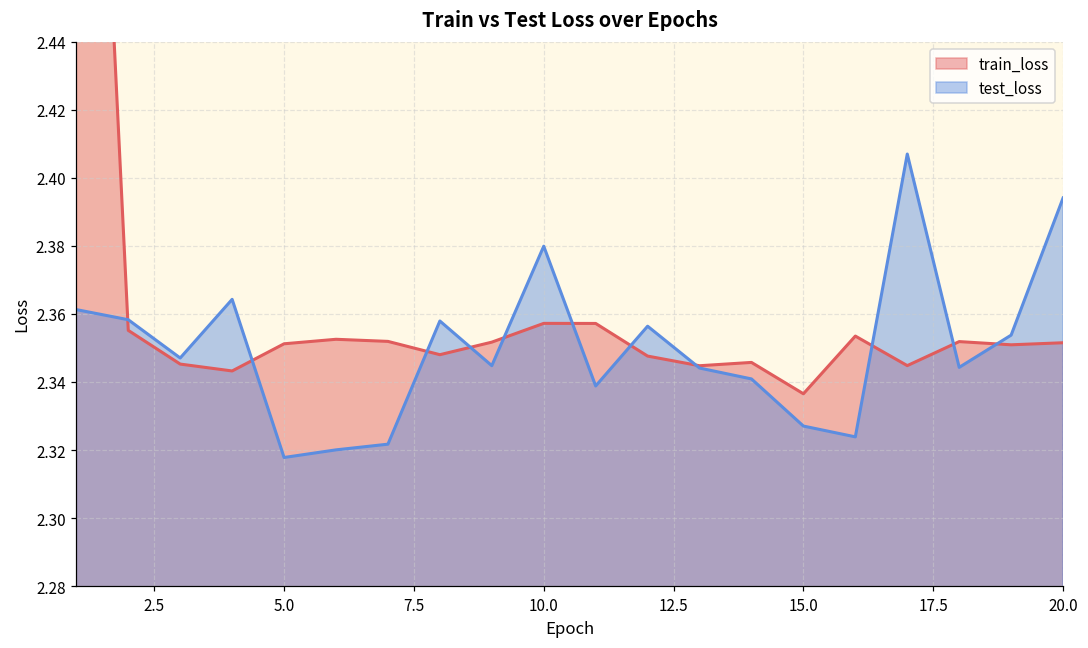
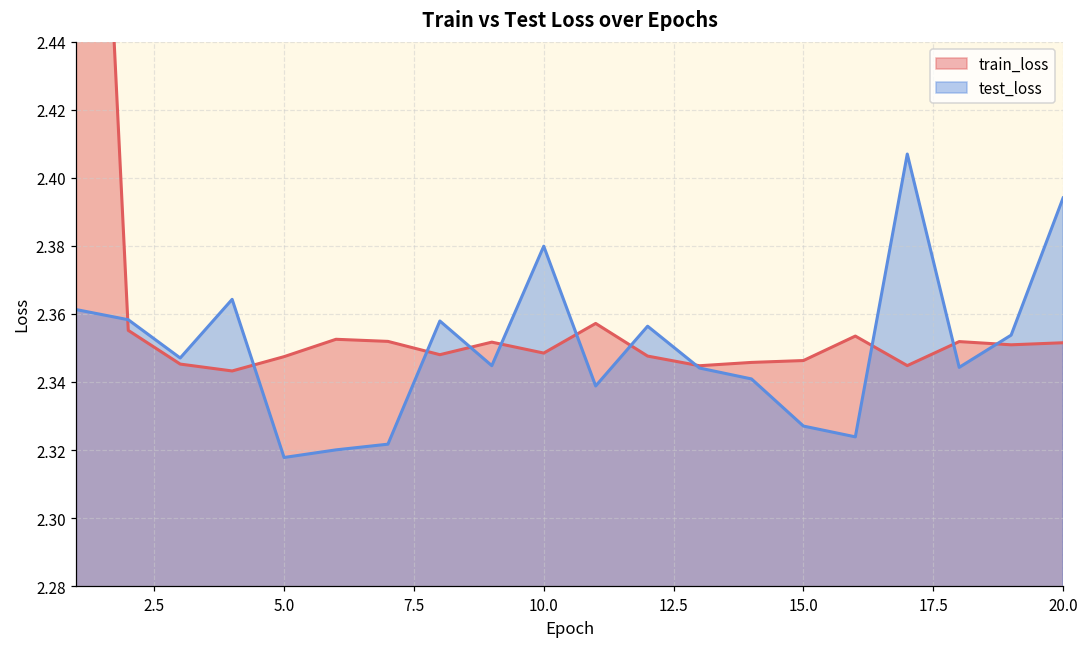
train_loss, 5.0: 2.351 -> 2.347
train_loss, 10.0: 2.357 -> 2.348
train_loss, 15.0: 2.337 -> 2.346
